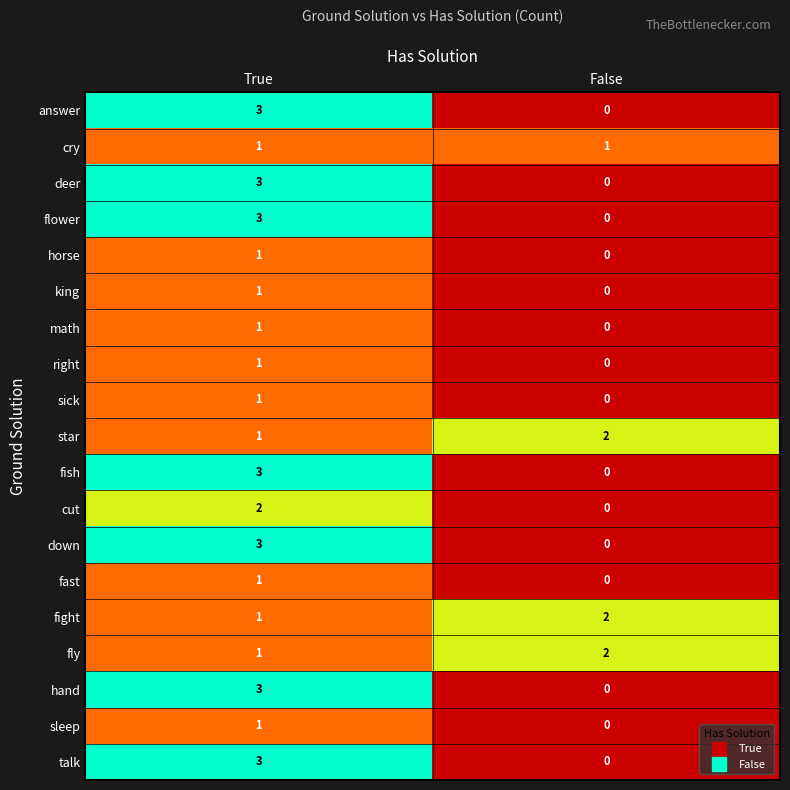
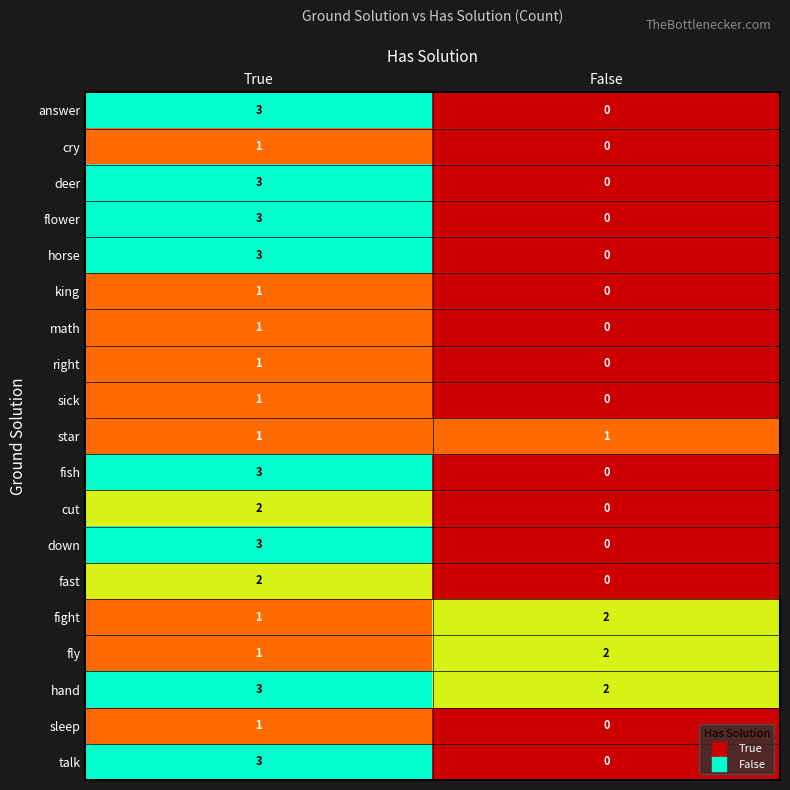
cry, False: 1 -> 0
horse, True: 1 -> 3
star, False: 2 -> 1
fast, True: 1 -> 2
hand, False: 0 -> 2
